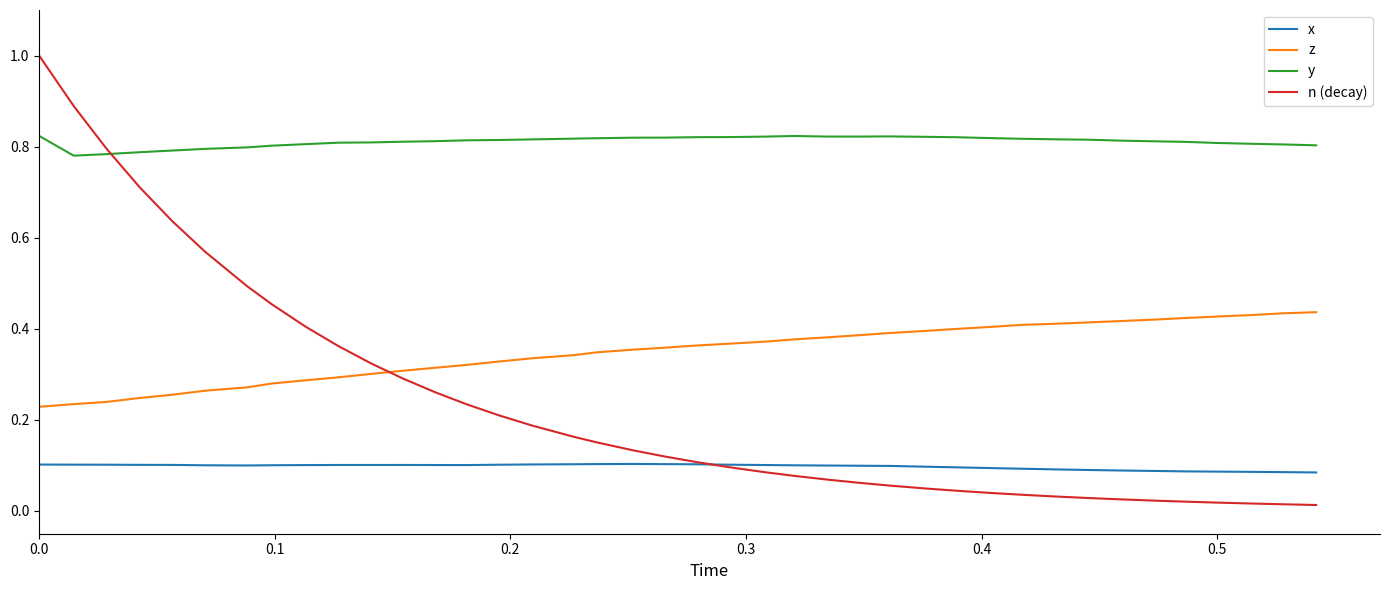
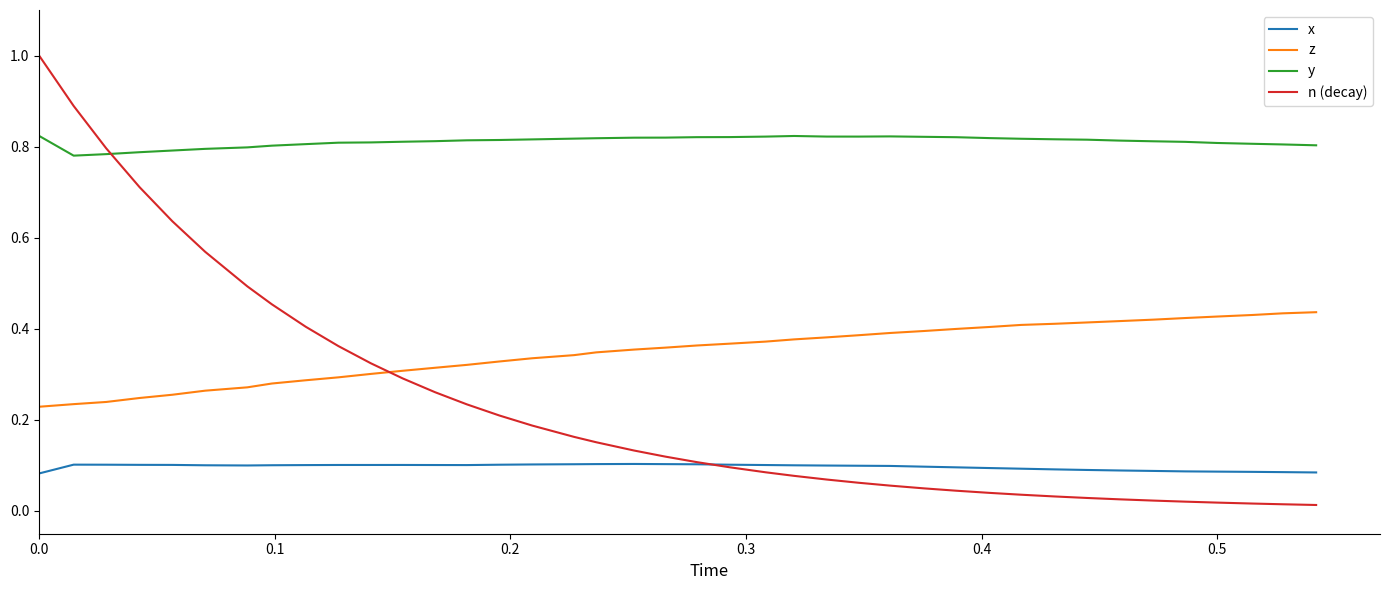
x, 0.0: 0.10 -> 0.08
